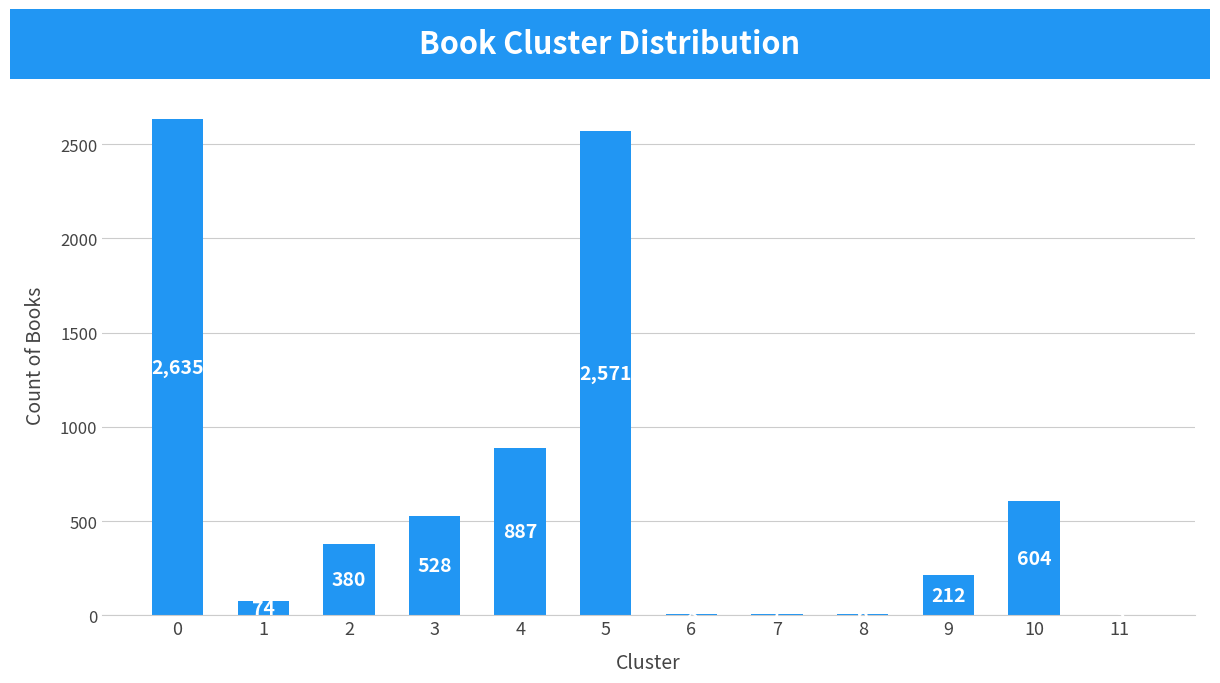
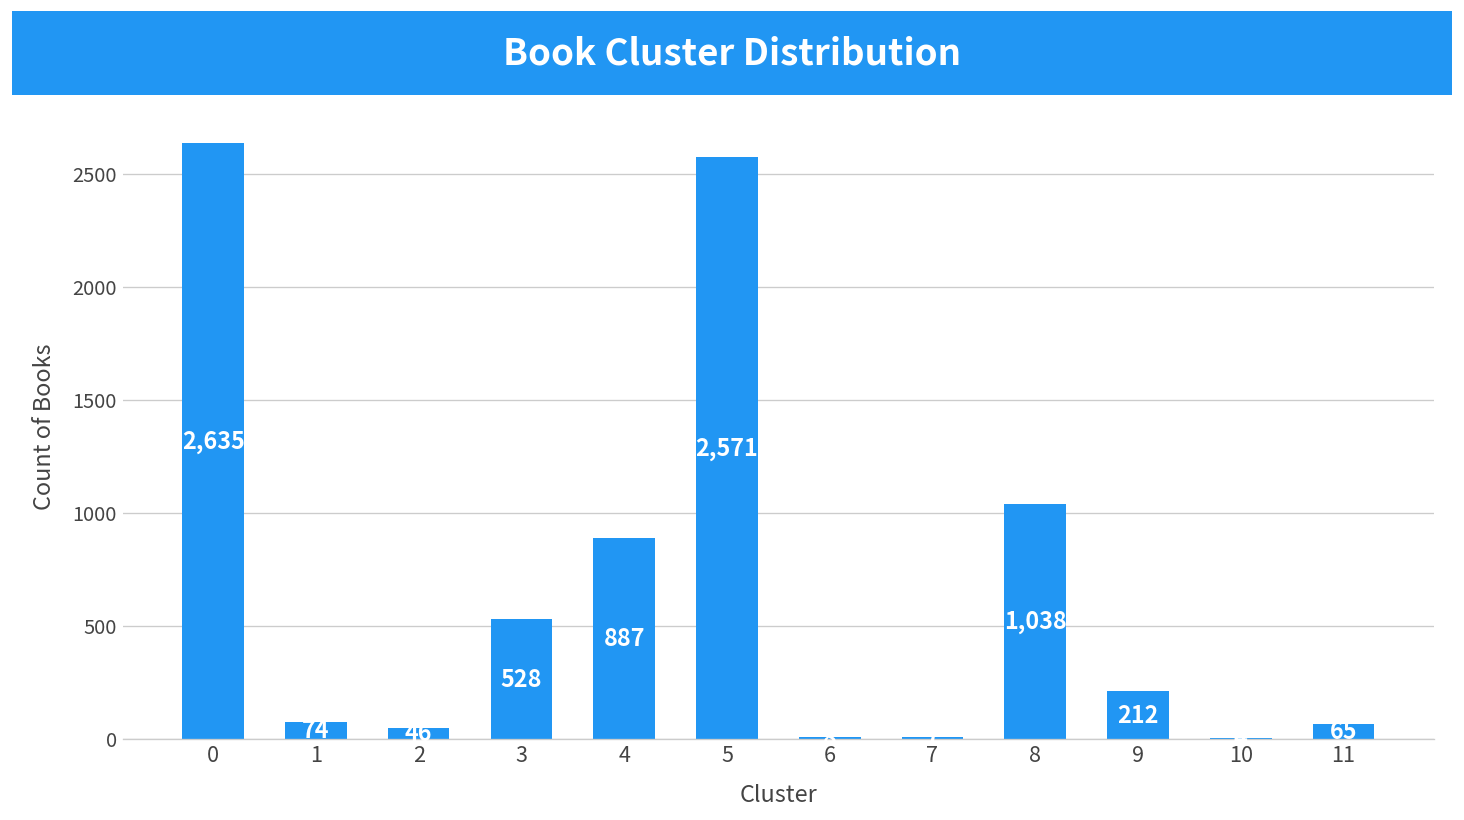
2: 380 -> 50
8: 10 -> 1040
10: 600 -> 0
11: 0 -> 70
